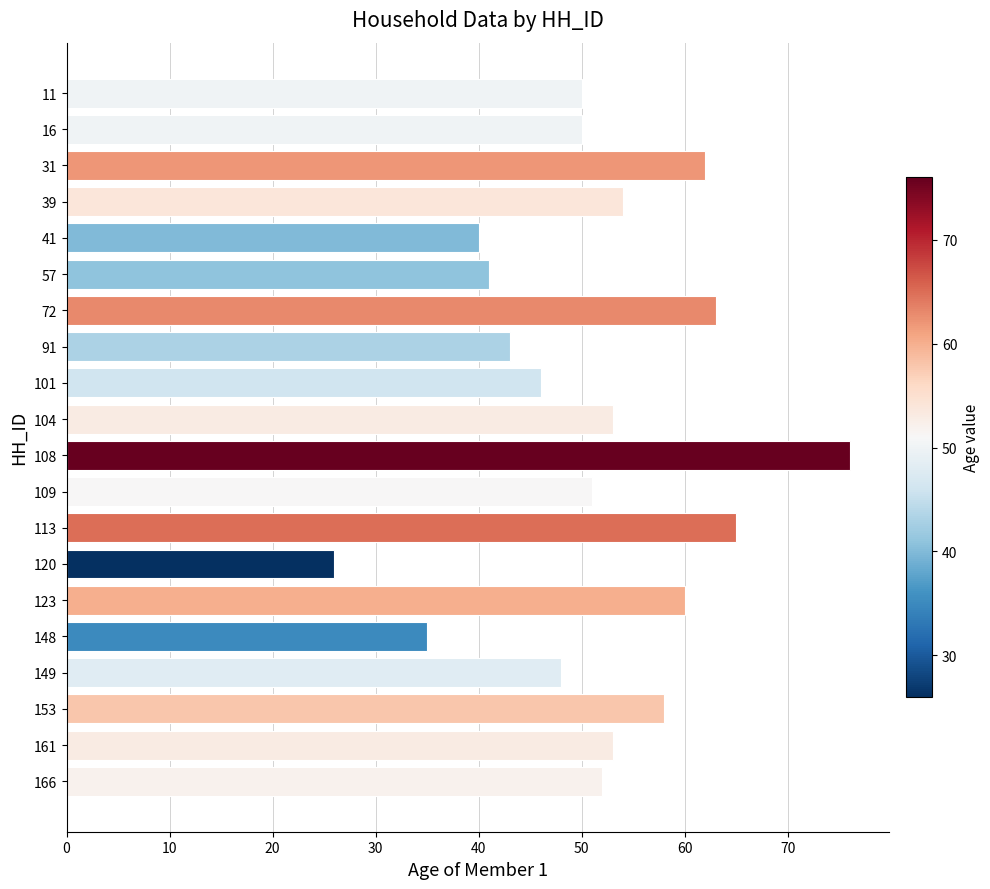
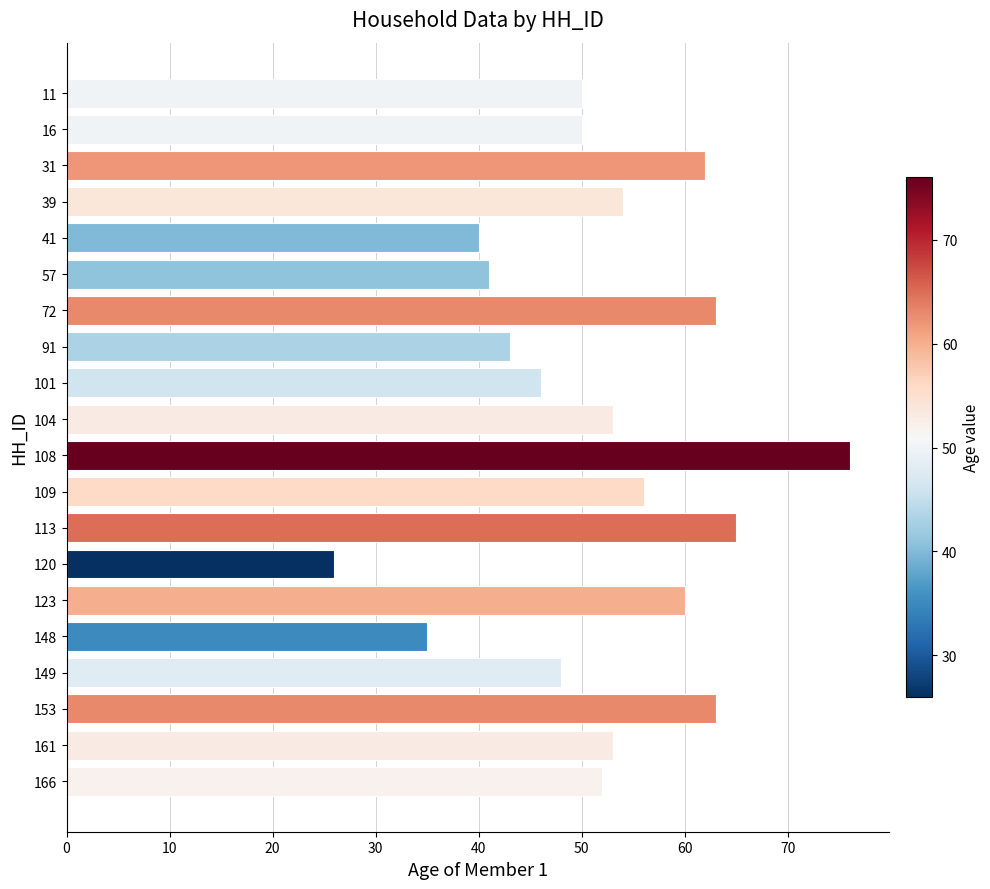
109: 51 -> 56
153: 58 -> 63
